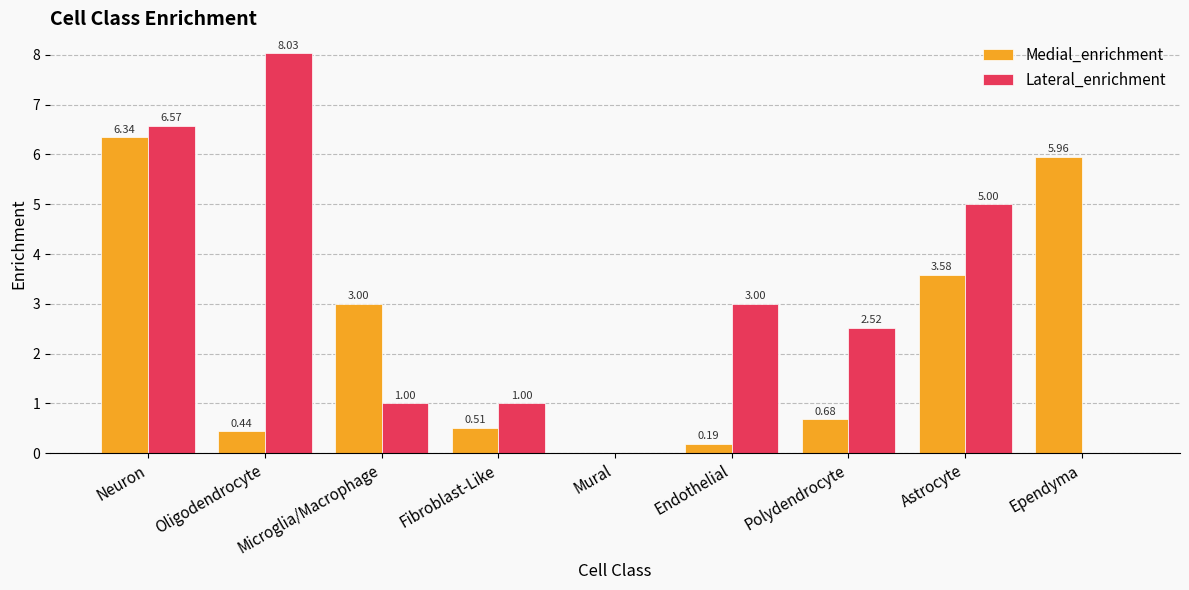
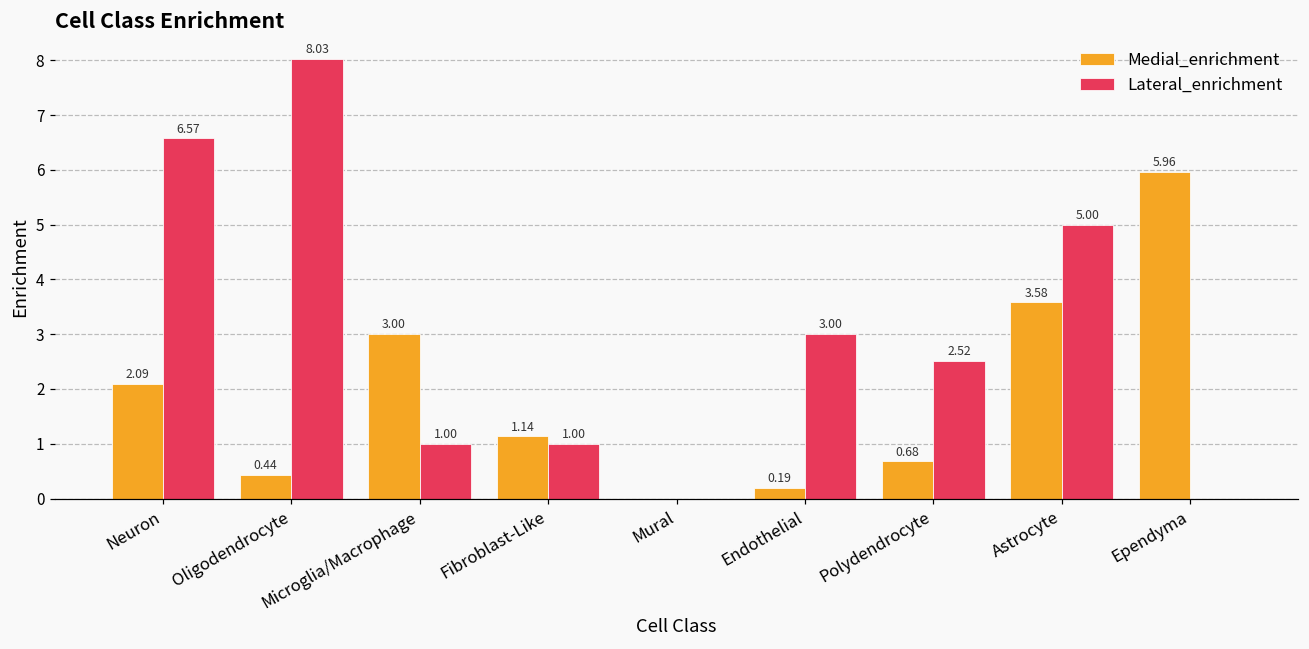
Medial_enrichment, Neuron: 6.34 -> 2.09
Medial_enrichment, Fibroblast-Like: 0.51 -> 1.14
